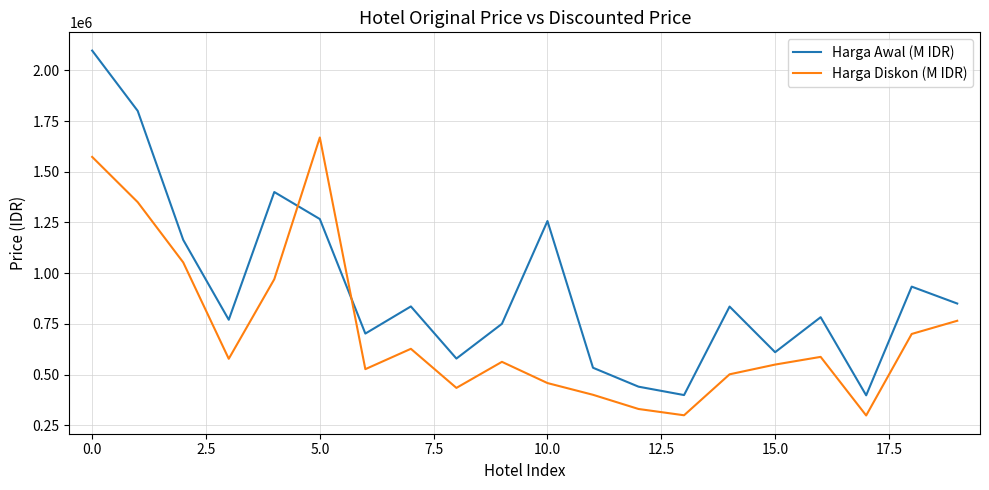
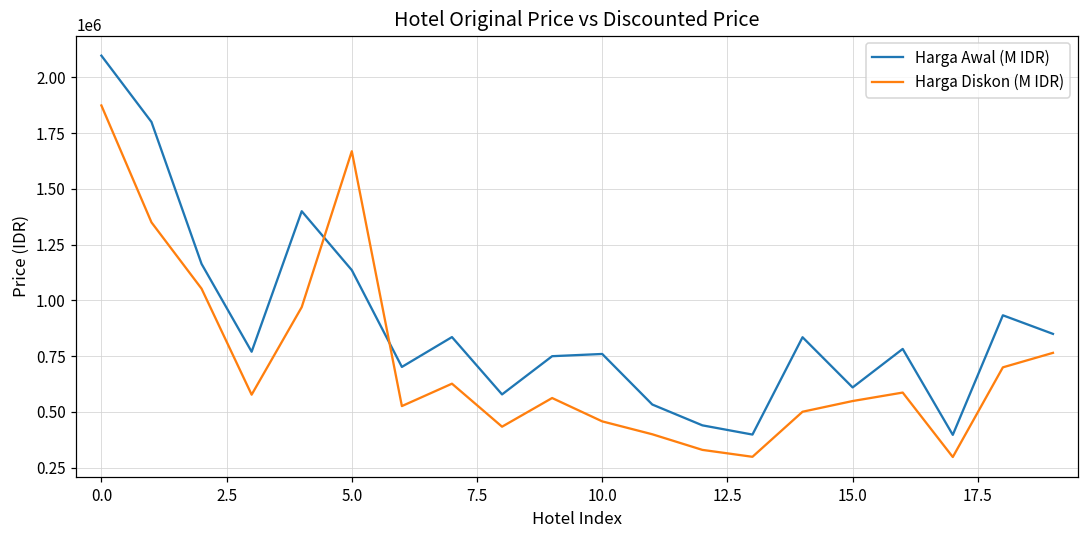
Harga Diskon (M IDR), 0.0: 1570000 -> 1870000
Harga Awal (M IDR), 5.0: 1270000 -> 1140000
Harga Awal (M IDR), 10.0: 1260000 -> 760000
